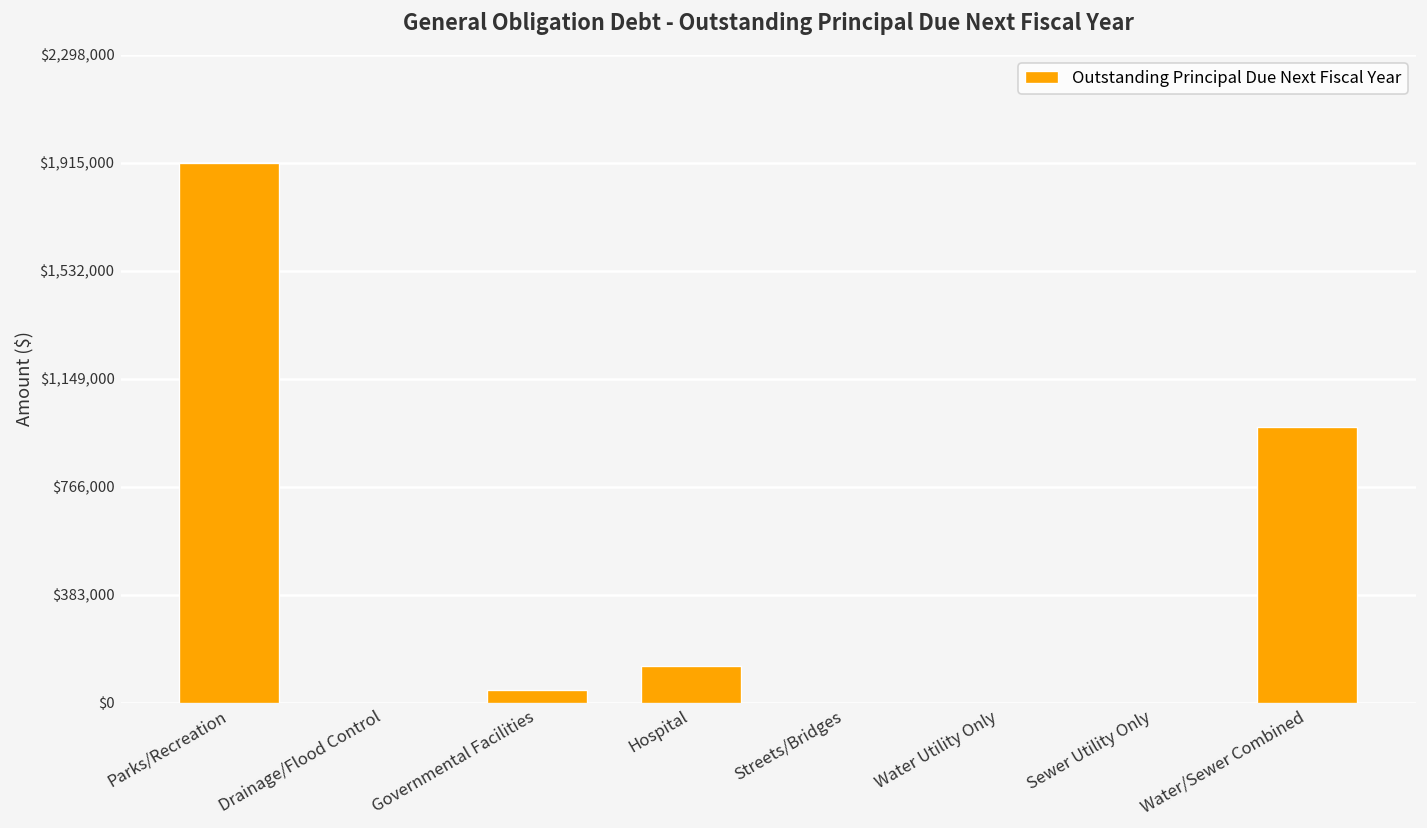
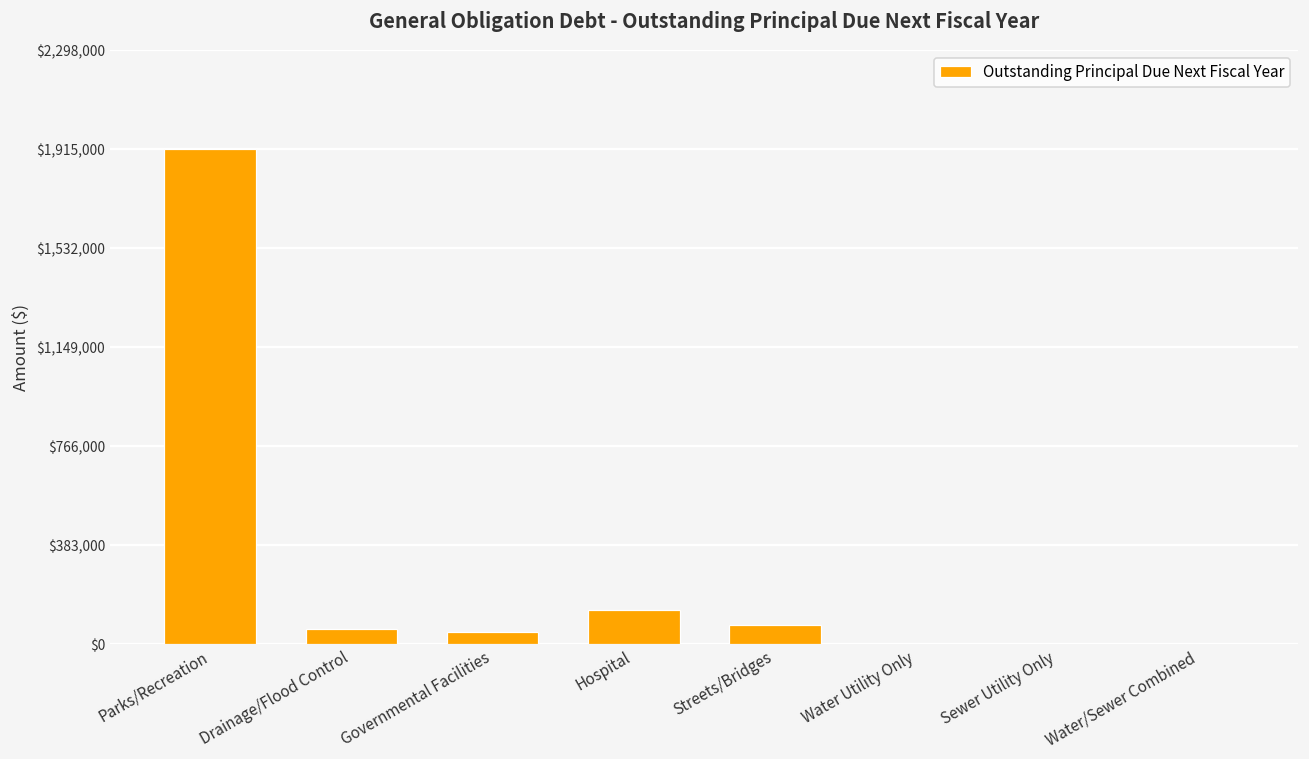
Drainage/Flood Control: $0 -> $60,000
Streets/Bridges: $0 -> $80,000
Water/Sewer Combined: $980,000 -> $0
